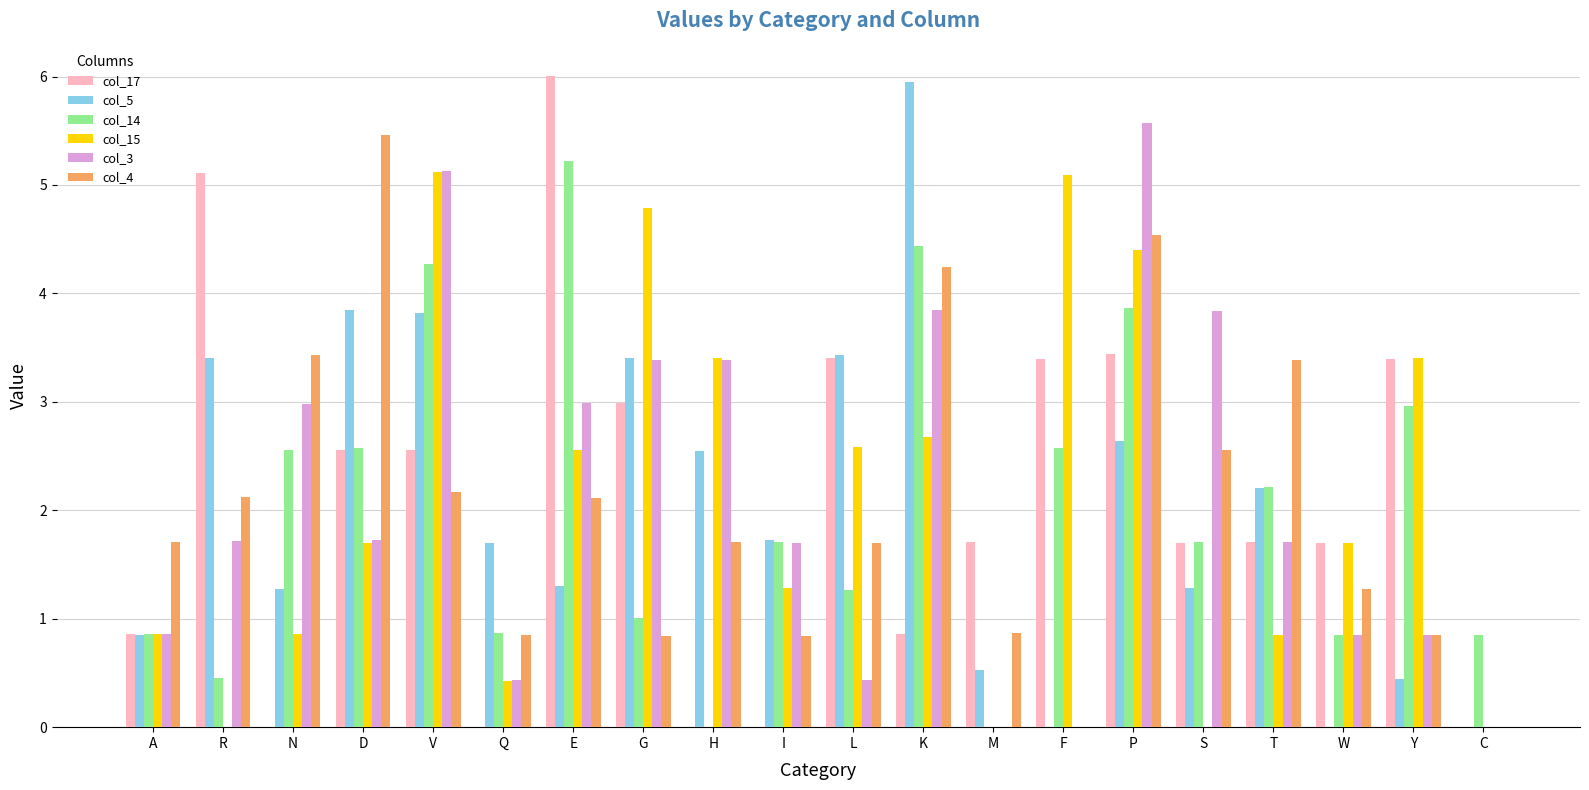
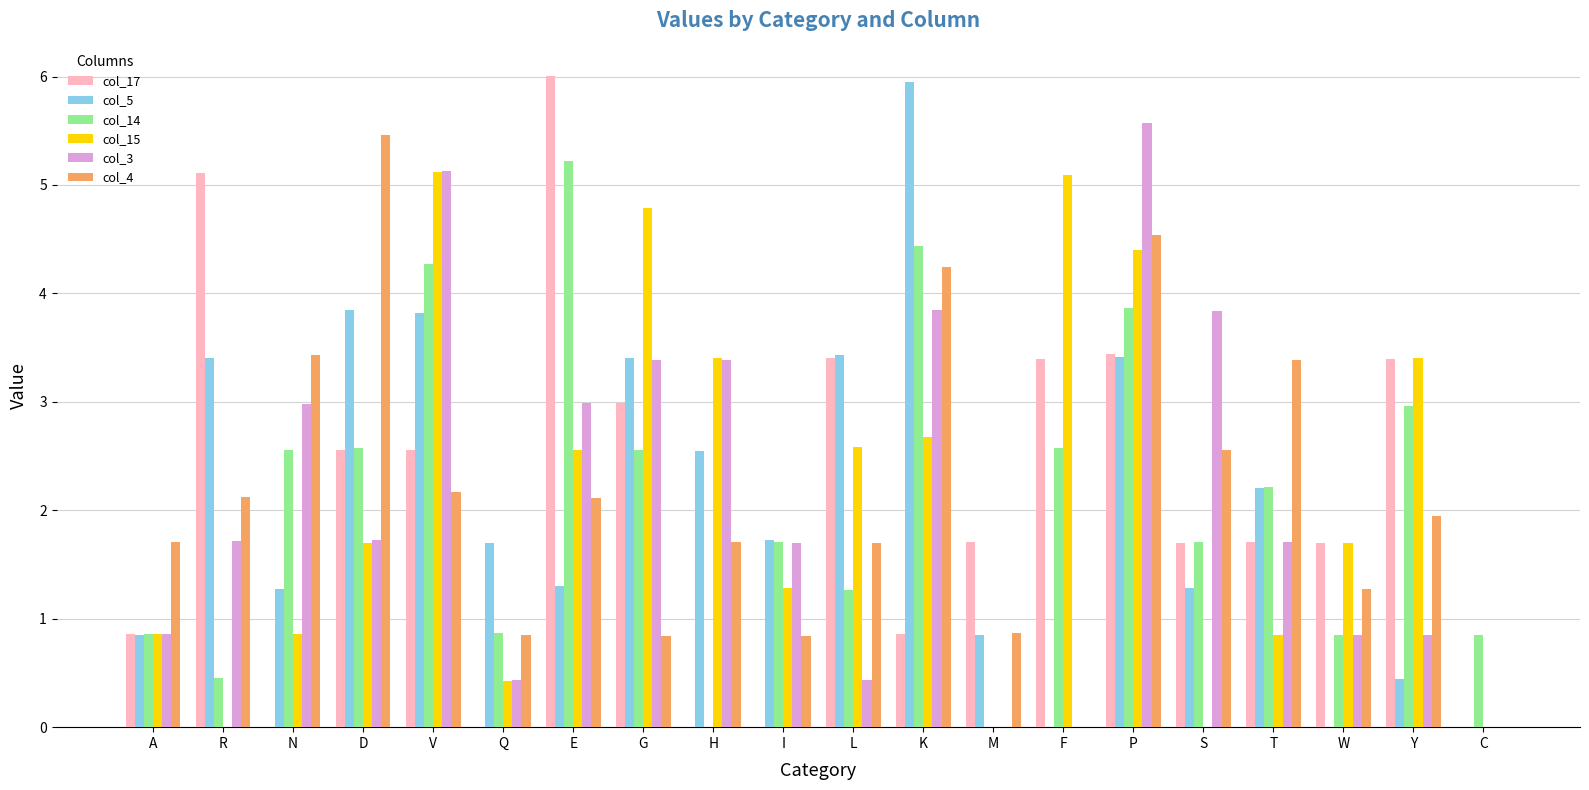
col_14, G: 1.00 -> 2.56
col_5, M: 0.53 -> 0.85
col_5, P: 2.64 -> 3.41
col_4, Y: 0.85 -> 1.94
